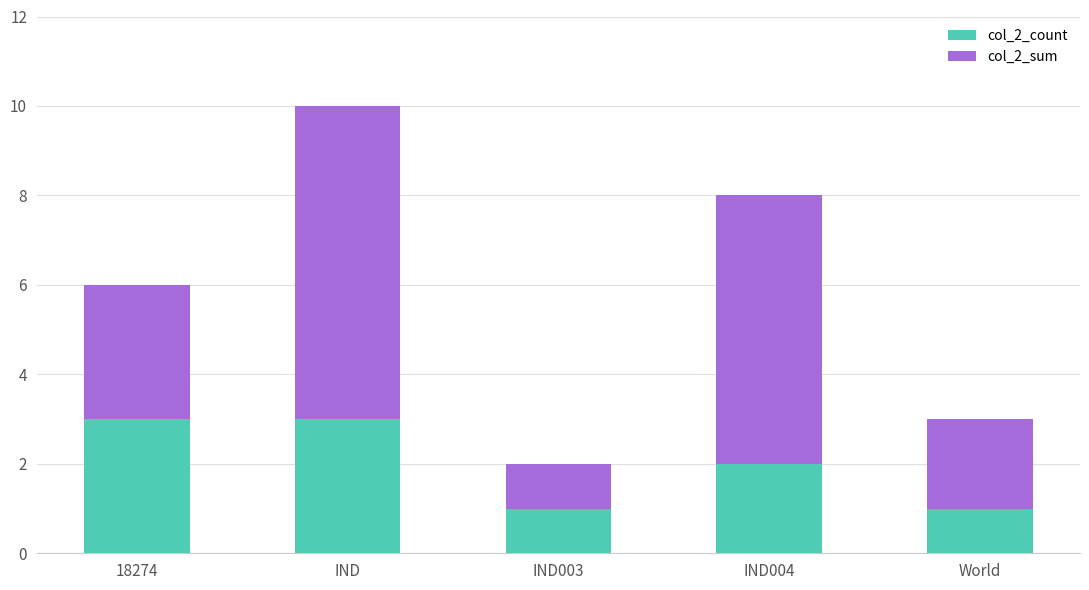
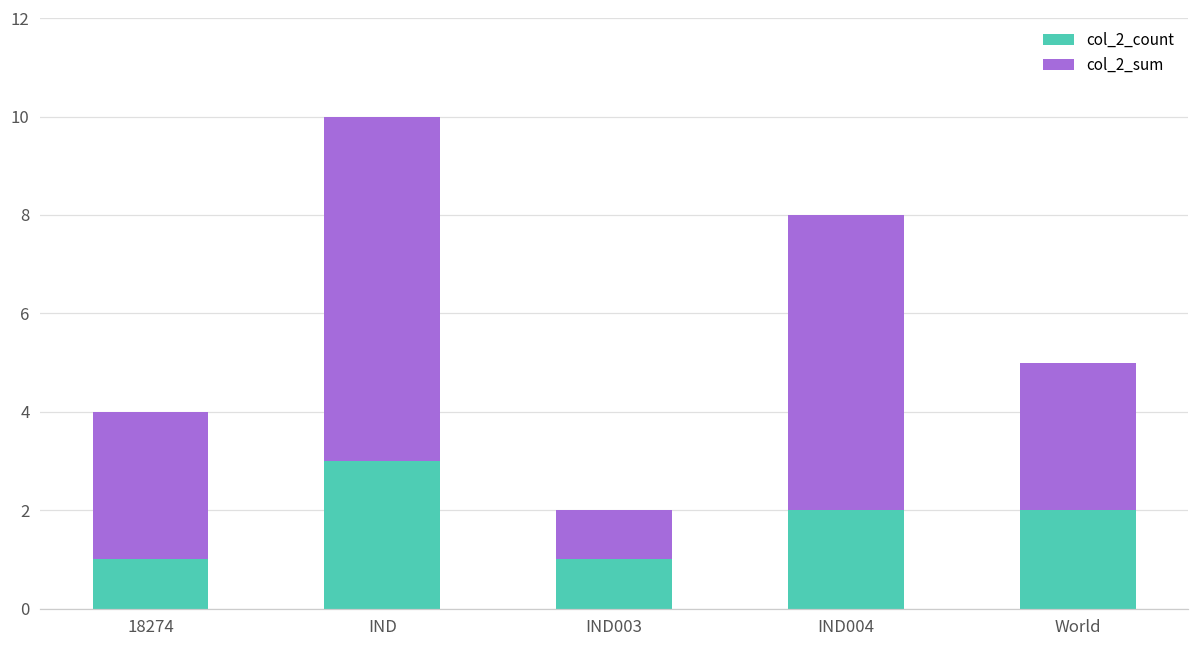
col_2_count, 18274: 3 -> 1
col_2_count, World: 1 -> 2
col_2_sum, World: 2 -> 3
